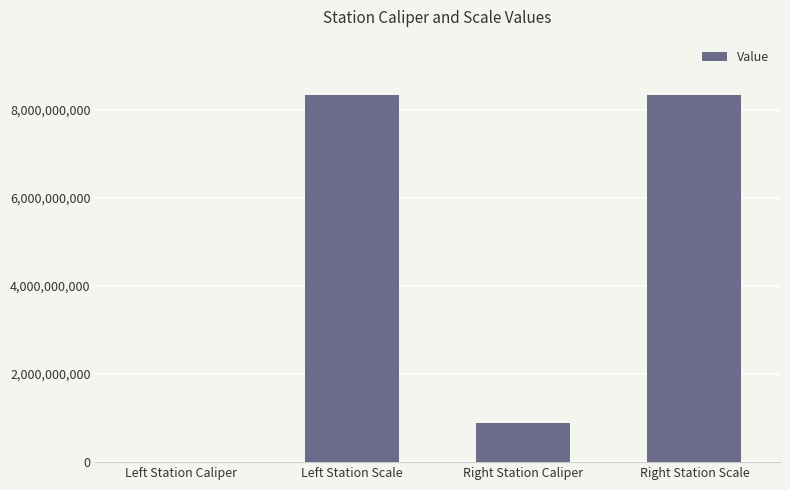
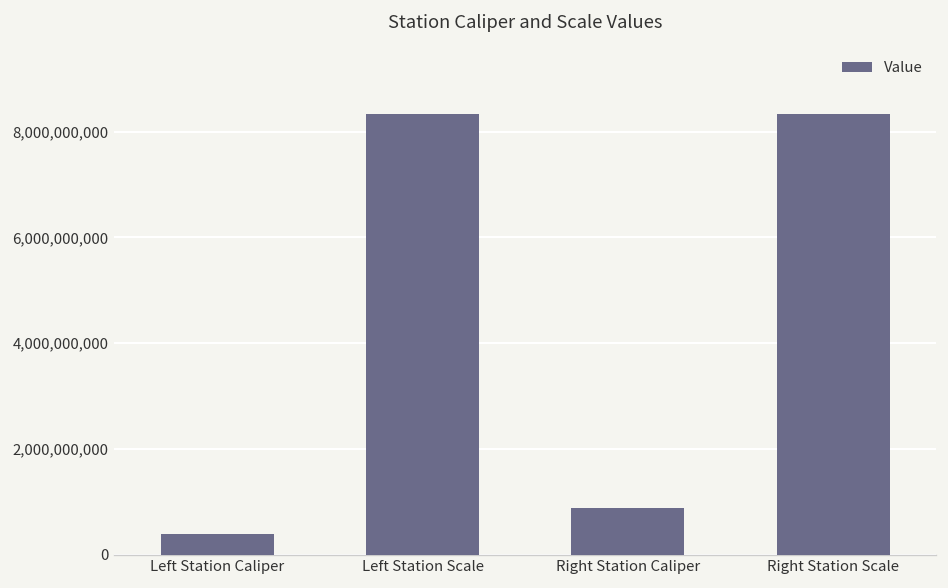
Left Station Caliper: 0 -> 400,000,000
